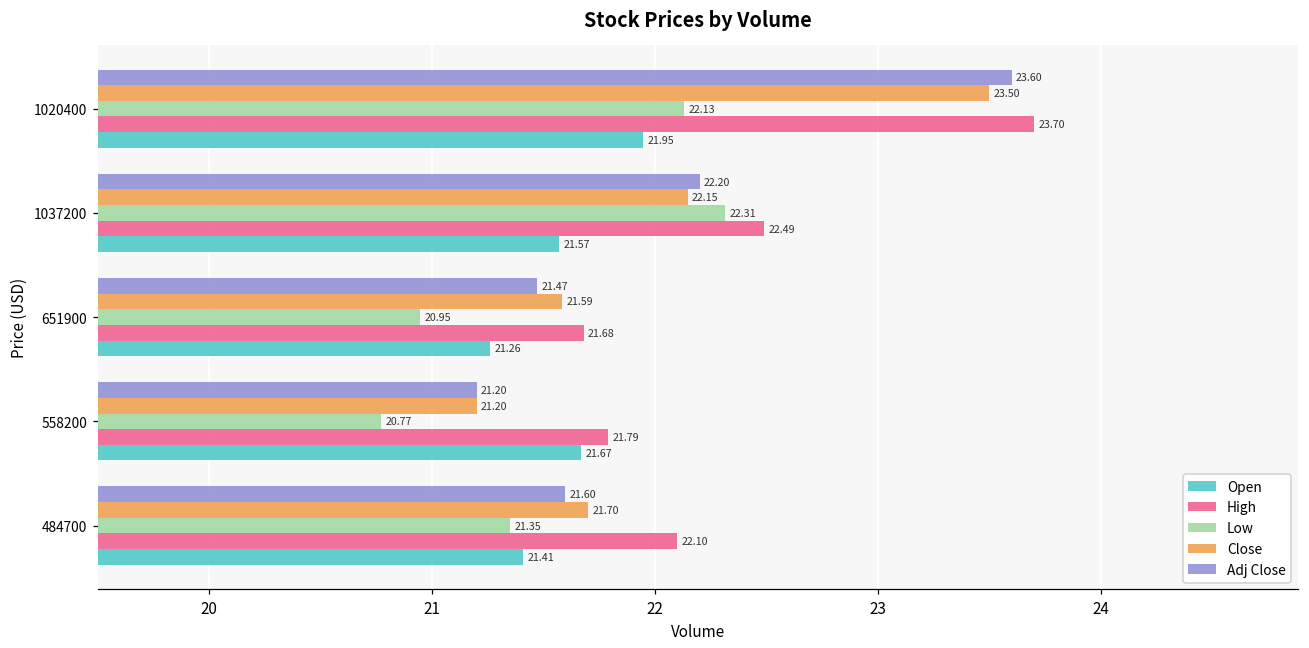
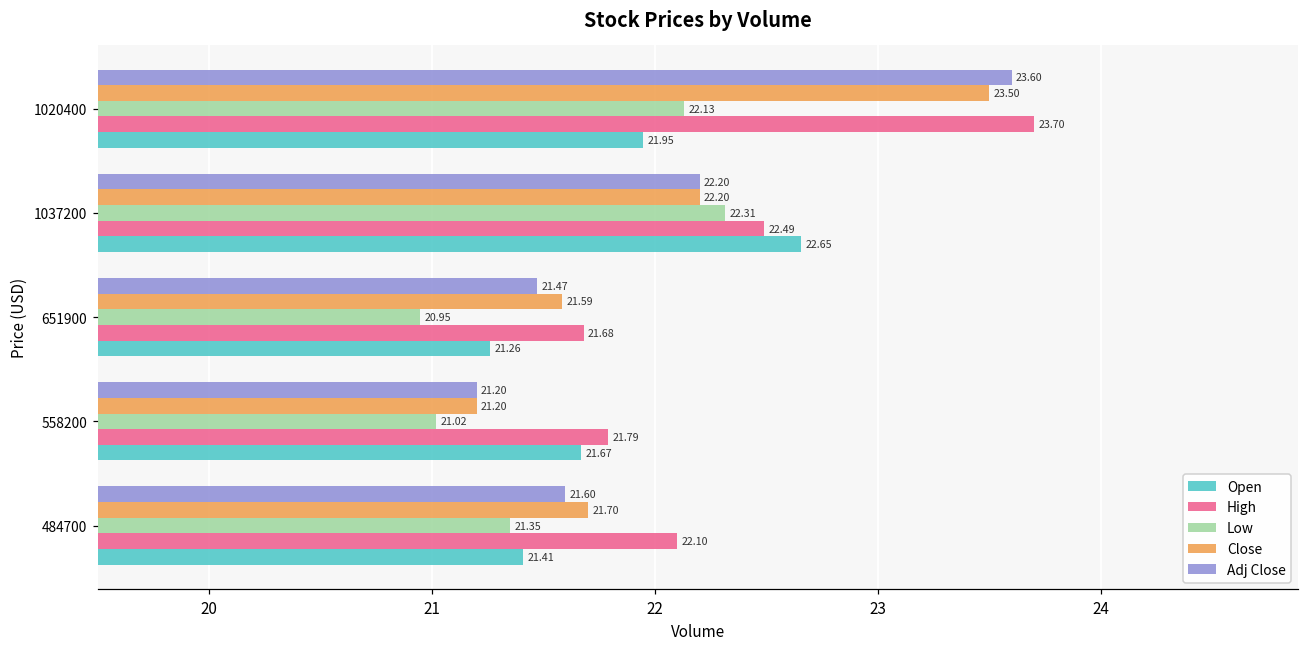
Close, 1037200: 22.15 -> 22.20
Open, 1037200: 21.57 -> 22.65
Low, 558200: 20.77 -> 21.02
